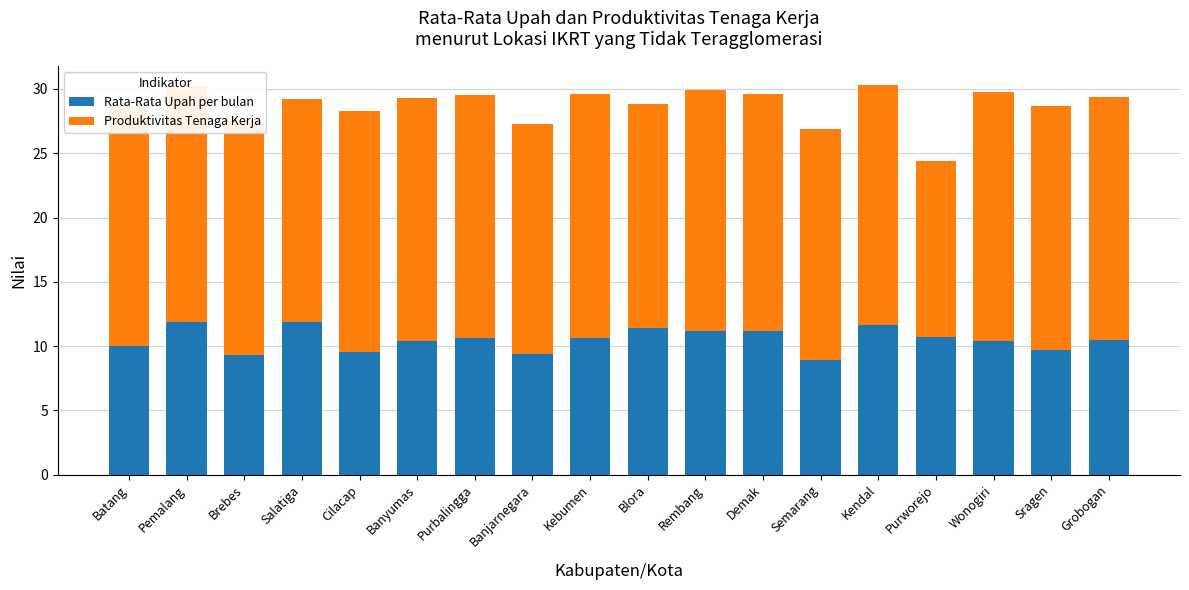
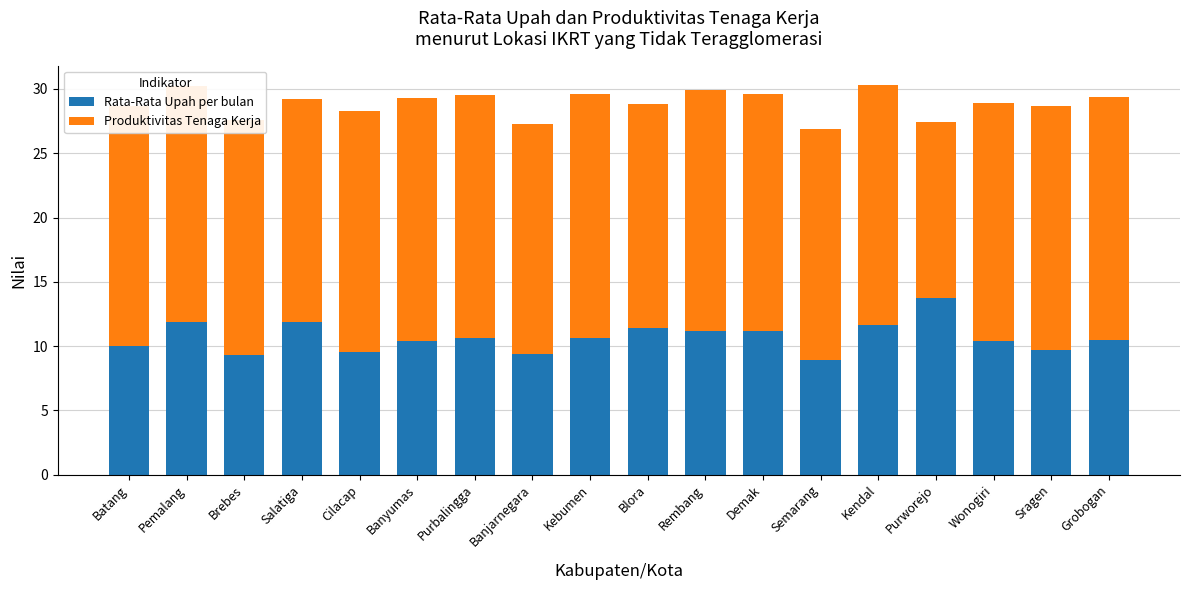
Rata-Rata Upah per bulan, Purworejo: 10.7 -> 13.7
Produktivitas Tenaga Kerja, Wonogiri: 19.4 -> 18.5
